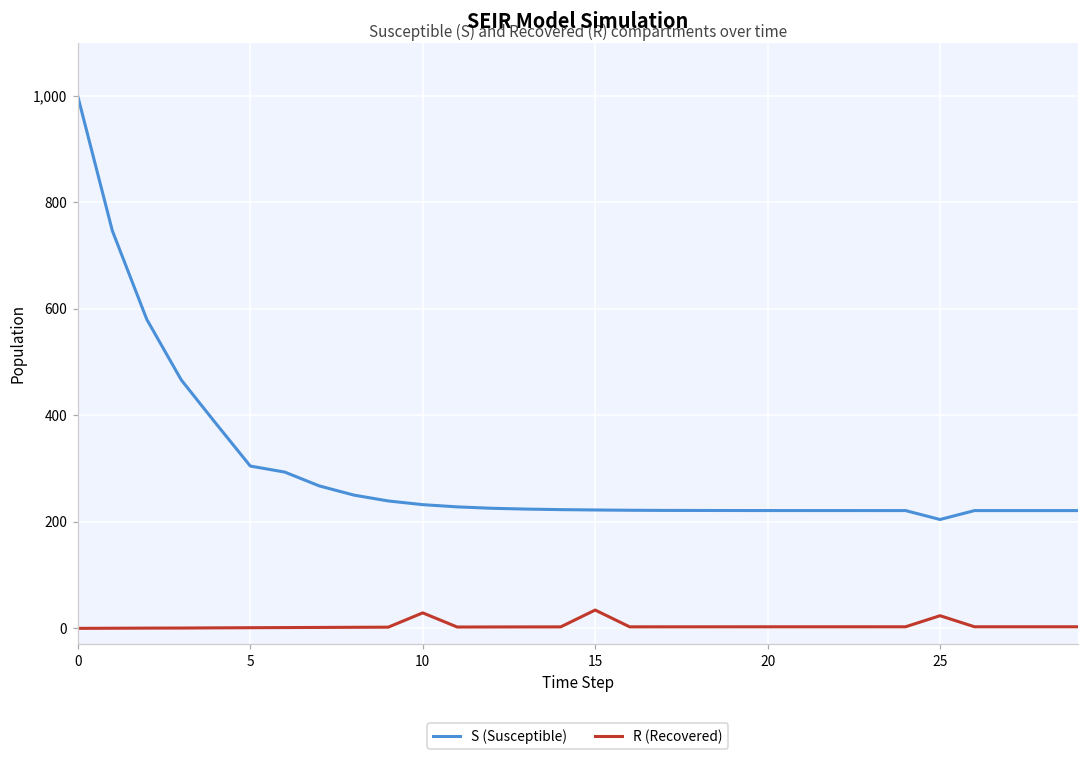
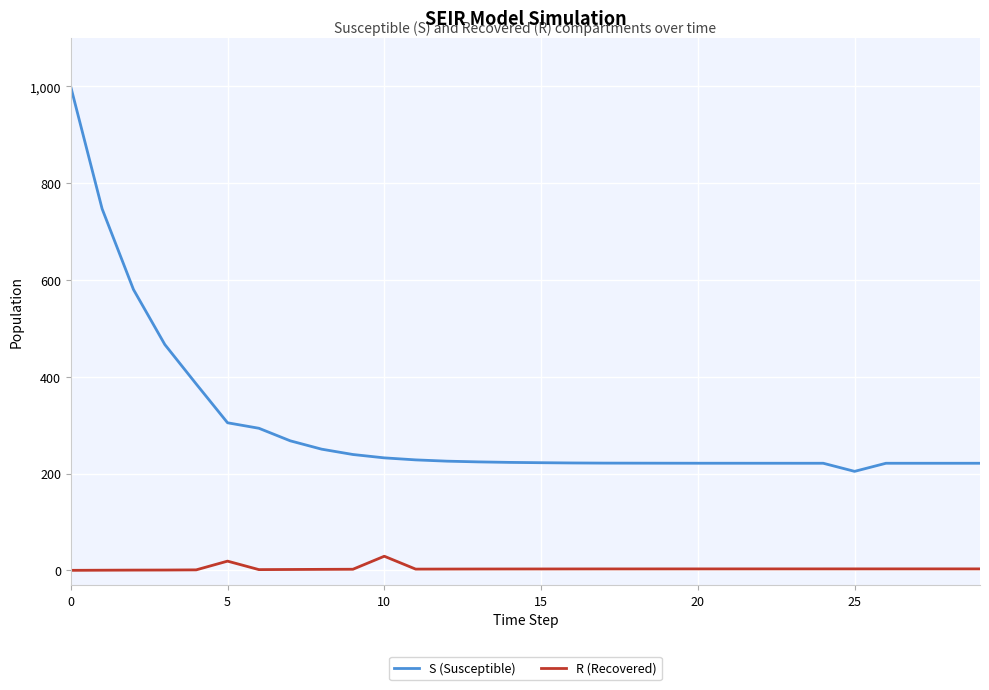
R (Recovered), 5: 0 -> 20
R (Recovered), 15: 30 -> 0
R (Recovered), 25: 20 -> 0
